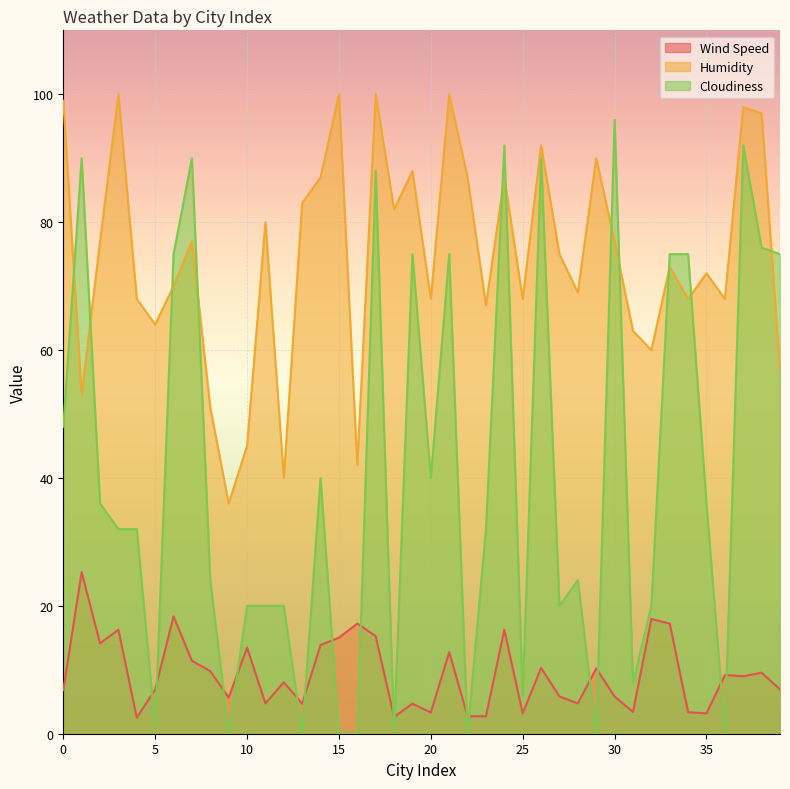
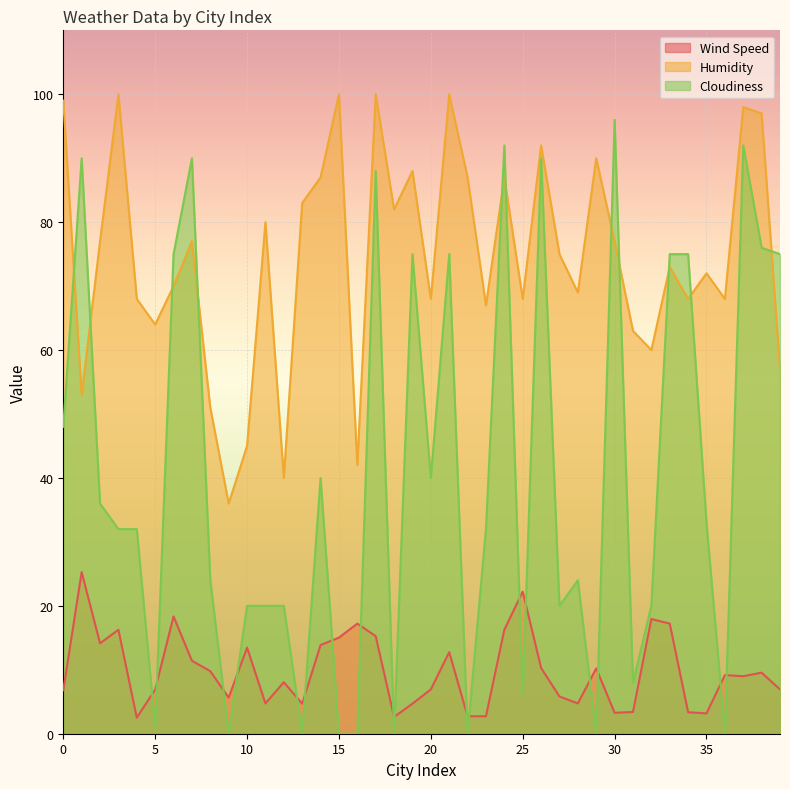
Wind Speed, 20: 3 -> 7
Wind Speed, 25: 3 -> 22
Wind Speed, 30: 6 -> 3
Cloudiness, 35: 36 -> 33
